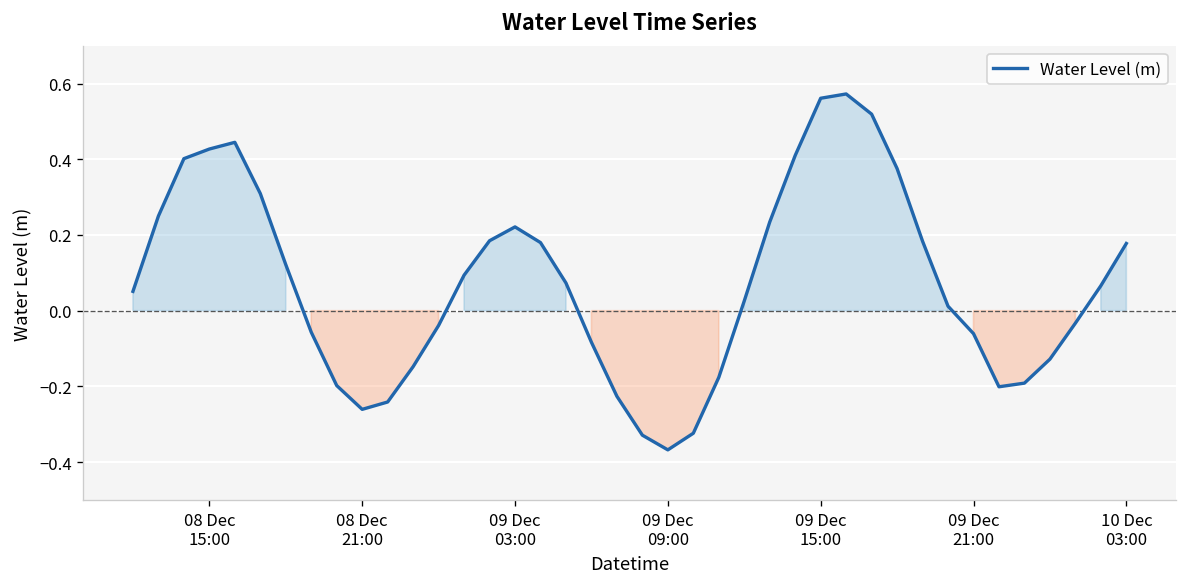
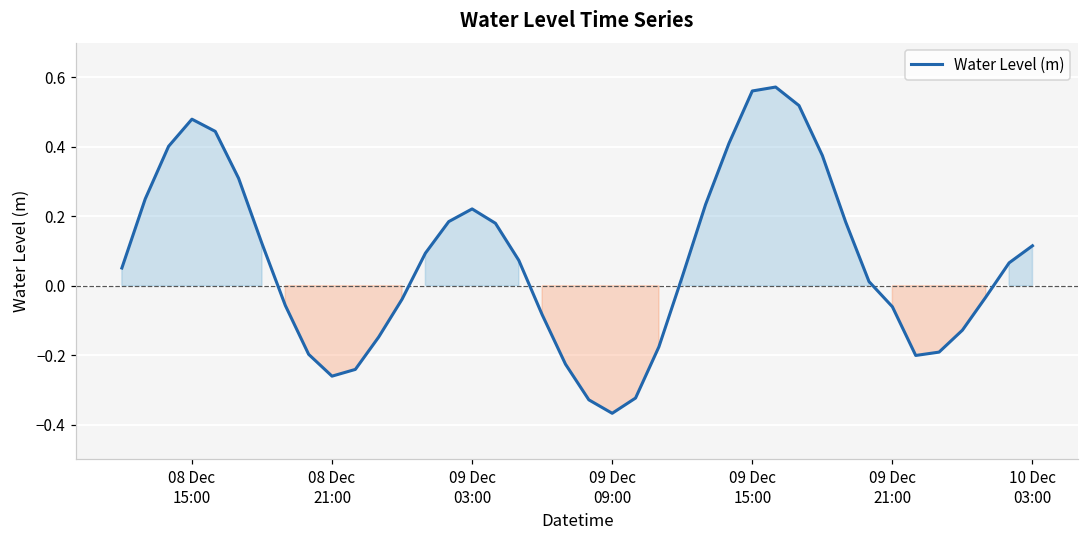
08 Dec 15:00: 0.43 -> 0.48
10 Dec 03:00: 0.18 -> 0.12
